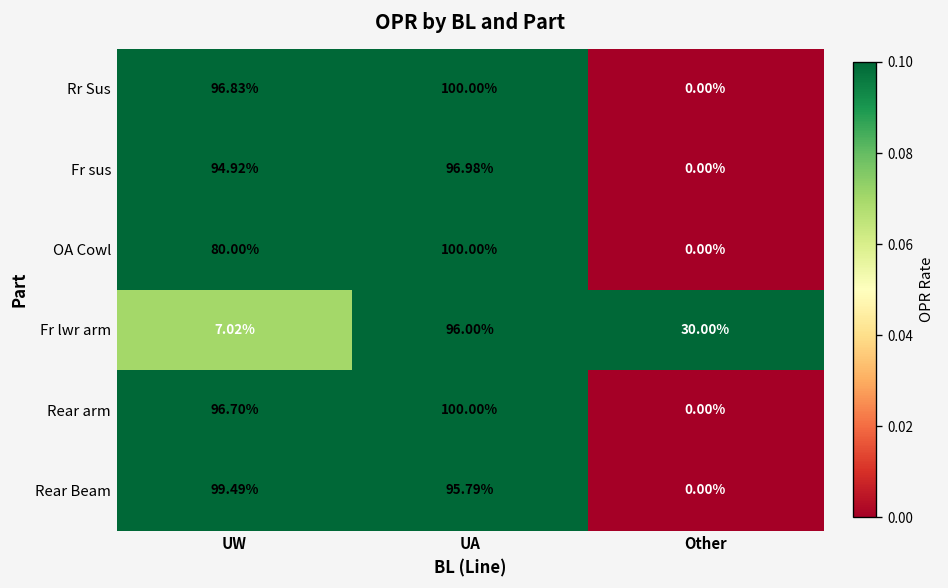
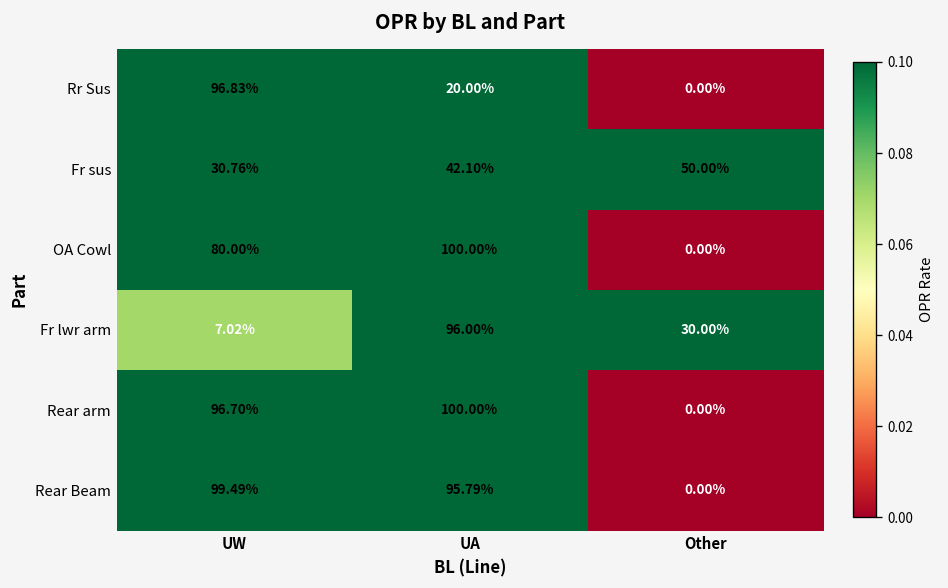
Rr Sus, UA: 100.00% -> 20.00%
Fr sus, UW: 94.92% -> 30.76%
Fr sus, UA: 96.98% -> 42.10%
Fr sus, Other: 0.00% -> 50.00%
